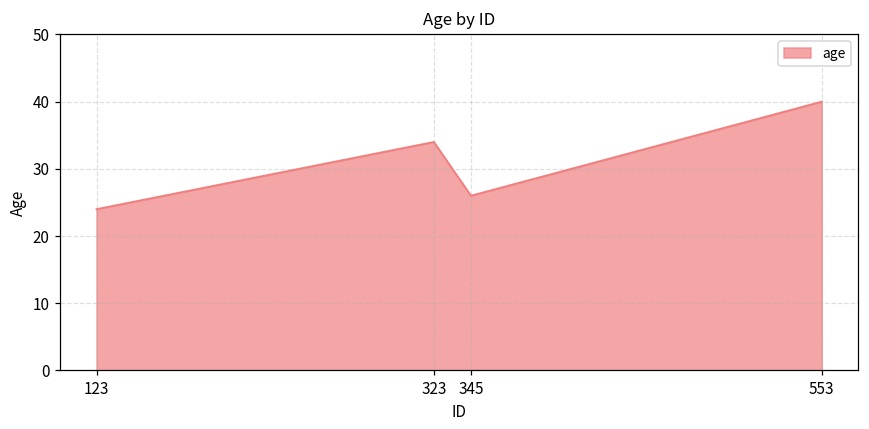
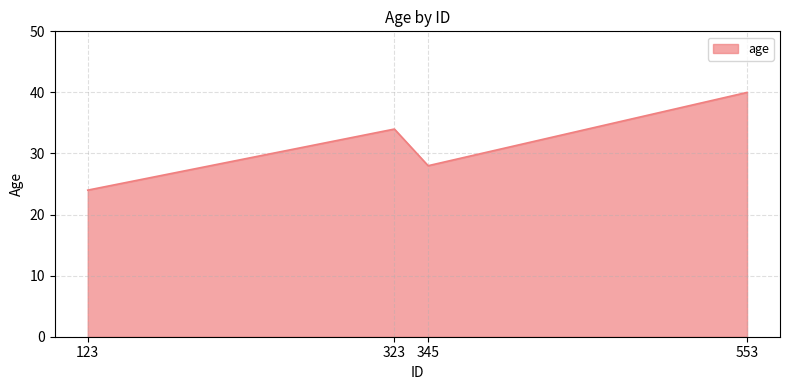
345: 26 -> 28
